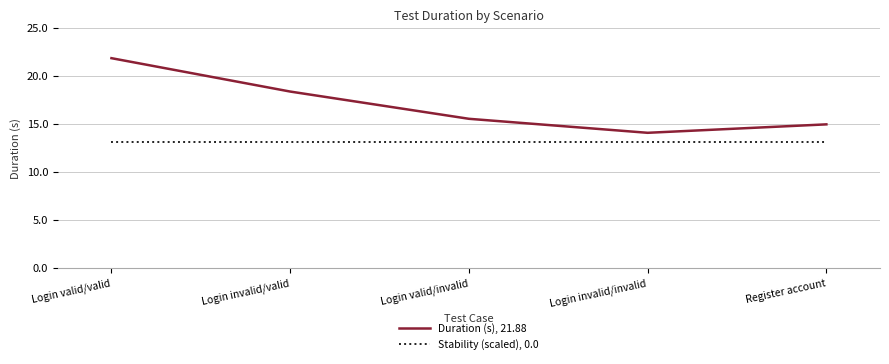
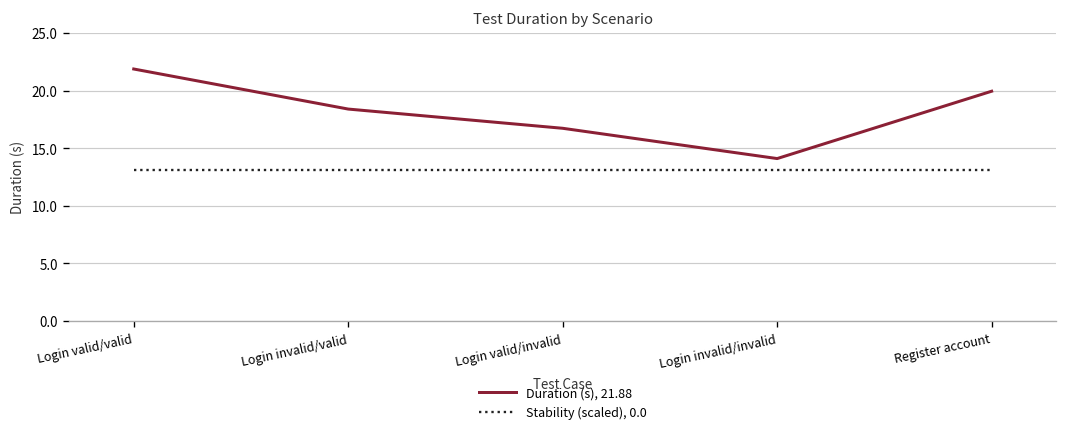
Duration (s), 21.88, Login valid/invalid: 16 -> 17
Duration (s), 21.88, Register account: 15 -> 20
